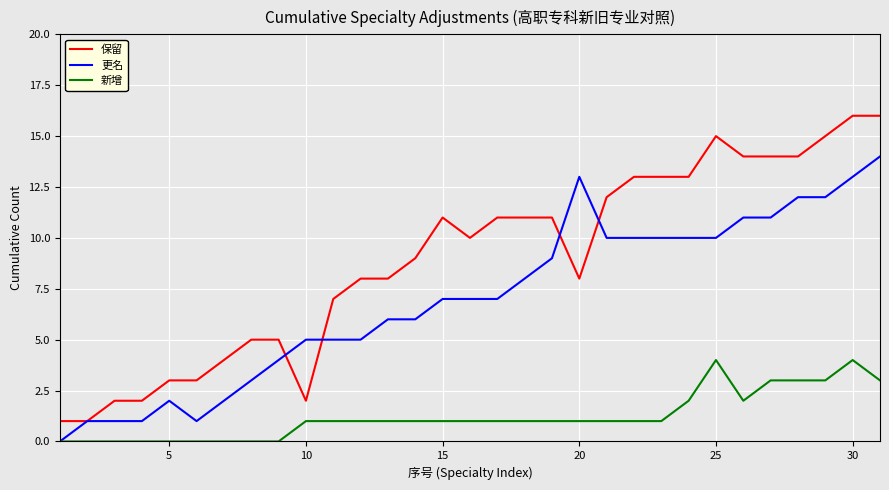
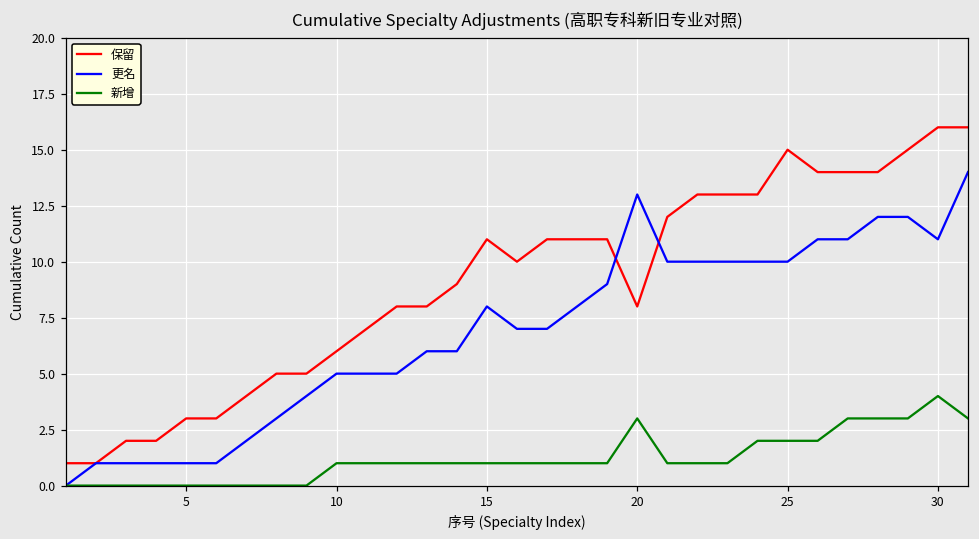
更名, 5: 2 -> 1
保留, 10: 2 -> 6
更名, 15: 7 -> 8
新增, 20: 1 -> 3
新增, 25: 4 -> 2
更名, 30: 13 -> 11
